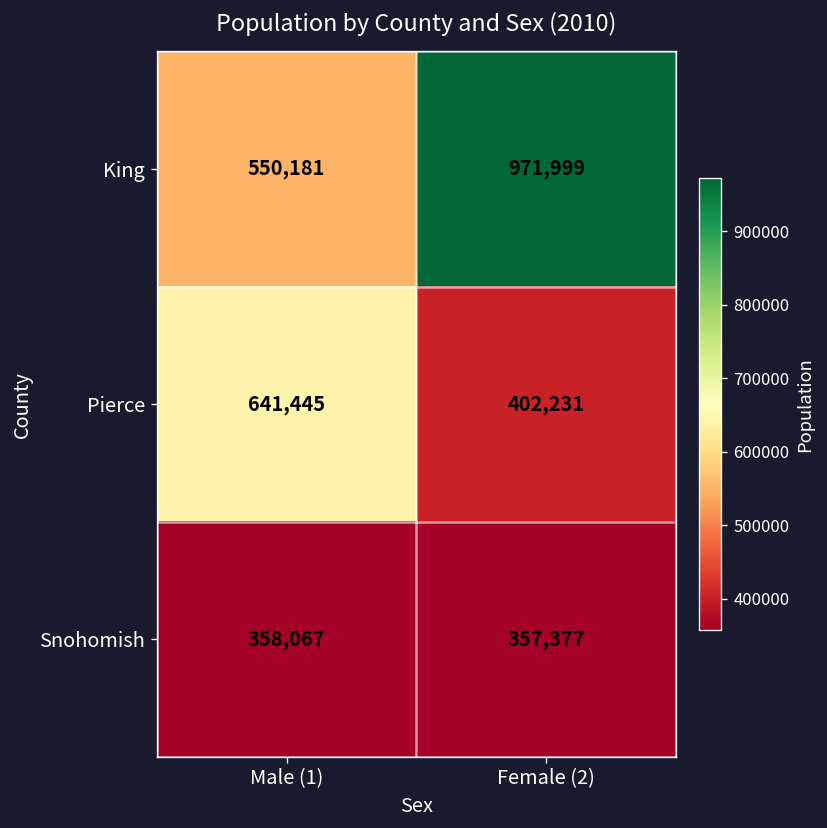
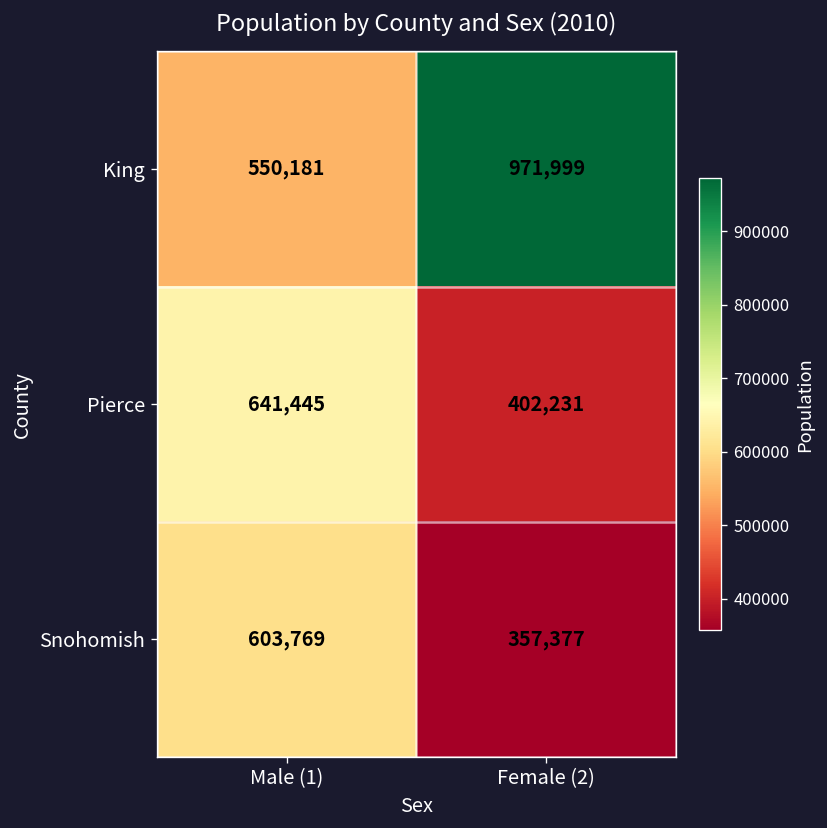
Snohomish, Male (1): 358,067 -> 603,769
